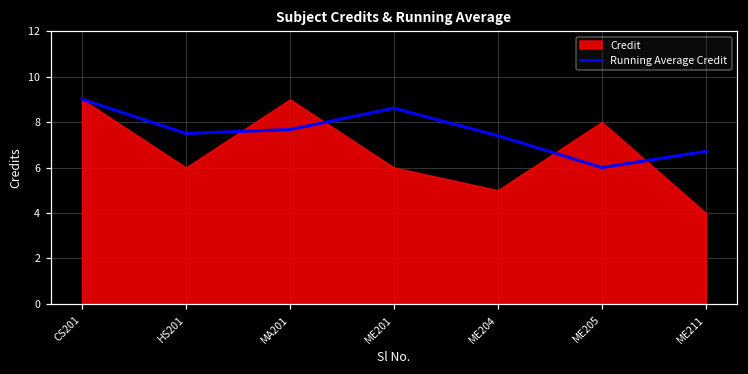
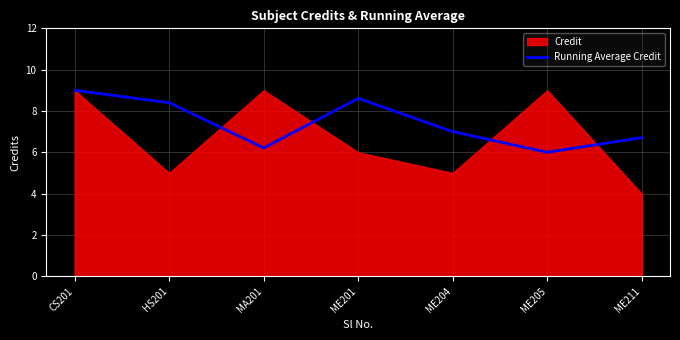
Running Average Credit, HS201: 7.5 -> 8.4
Credit, HS201: 6 -> 5
Running Average Credit, MA201: 7.7 -> 6.2
Running Average Credit, ME204: 7.4 -> 7.0
Credit, ME205: 8 -> 9
